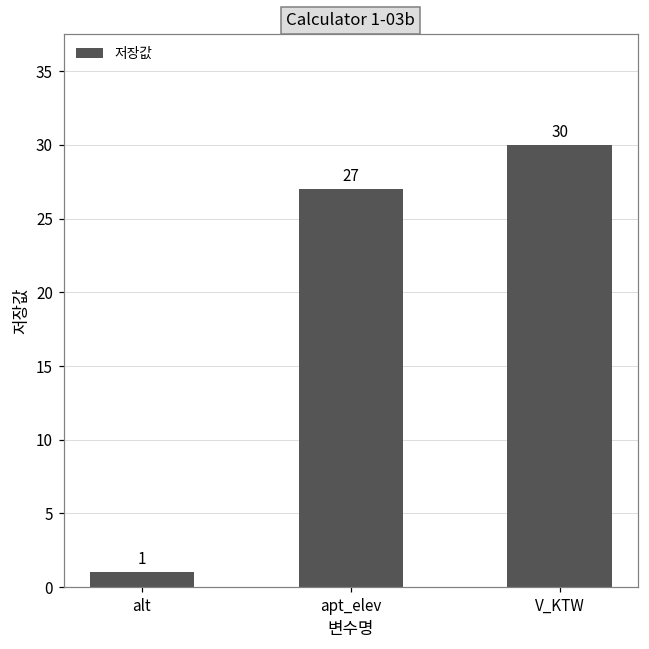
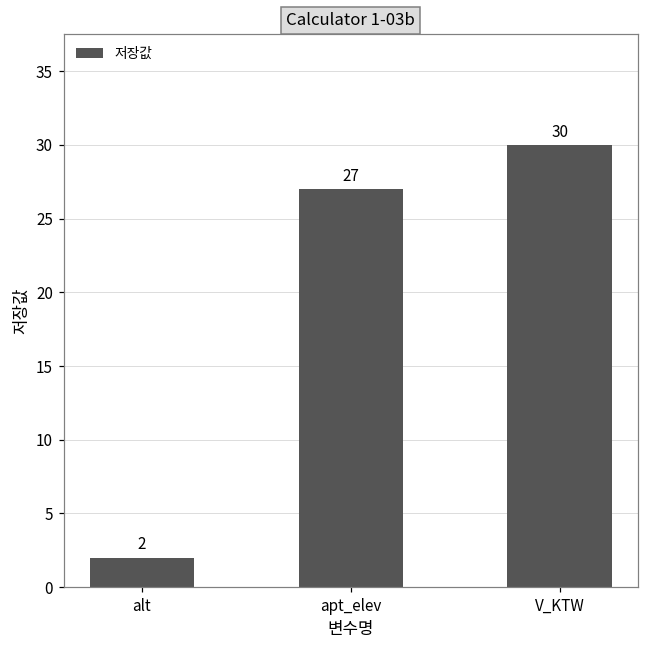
alt: 1 -> 2
